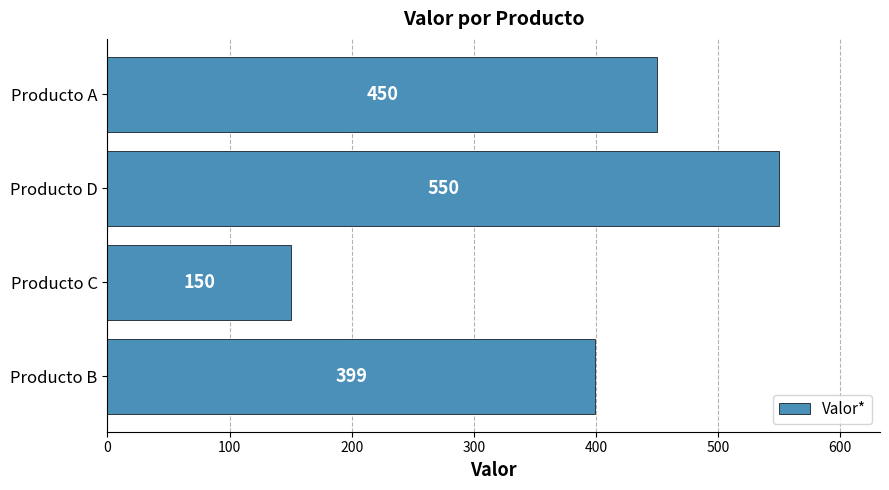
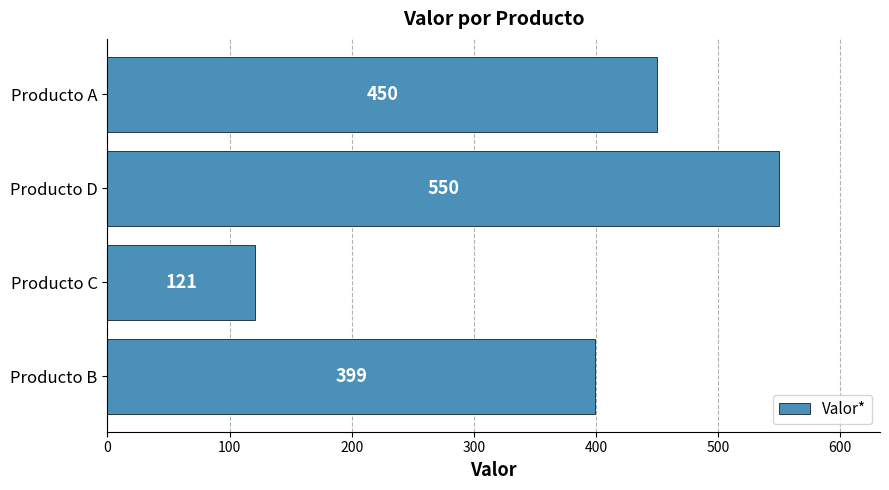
Producto C: 150 -> 121
